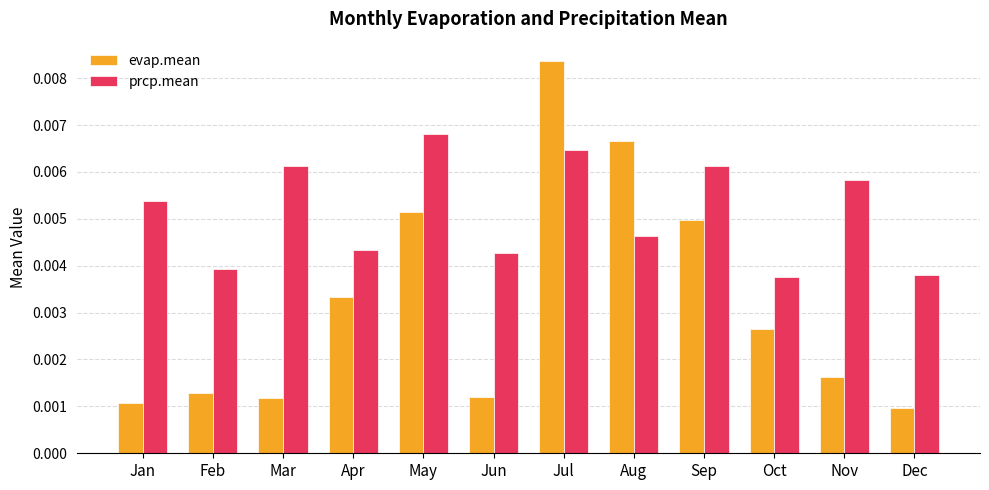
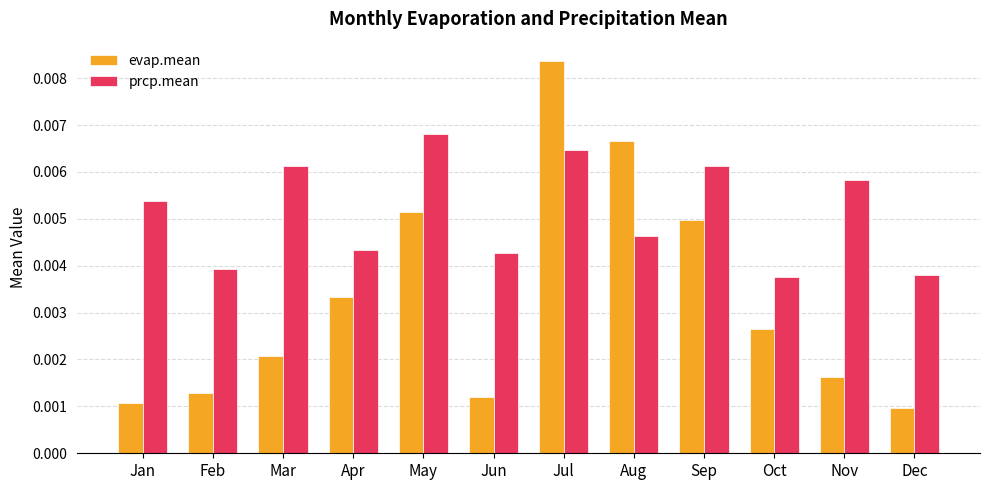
evap.mean, Mar: 0.0012 -> 0.0021
